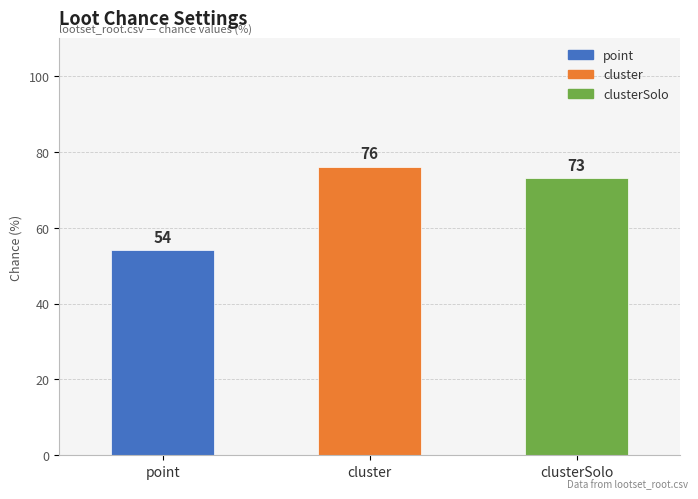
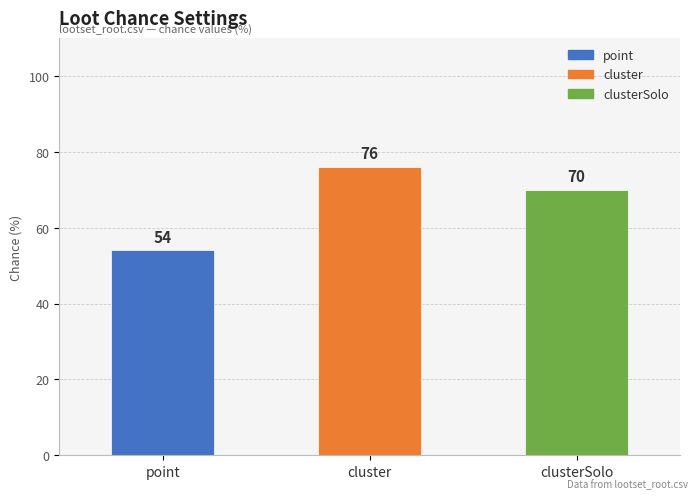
clusterSolo: 73 -> 70
